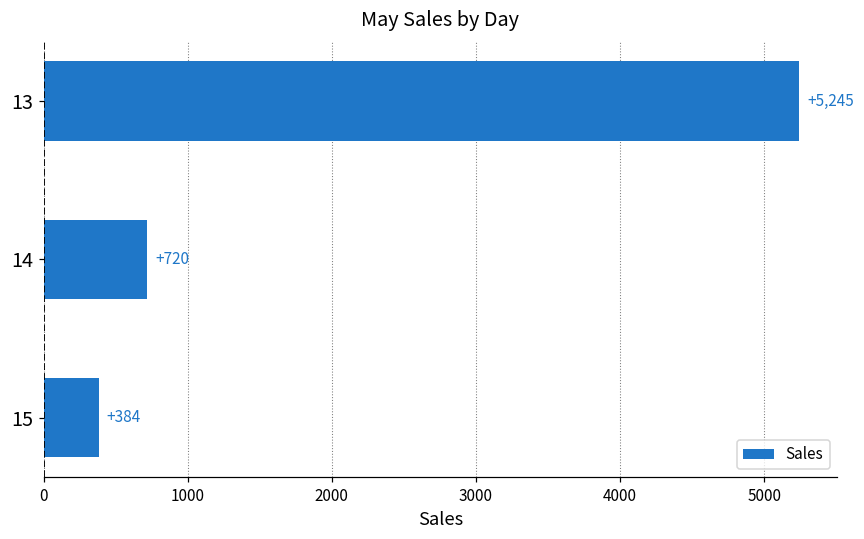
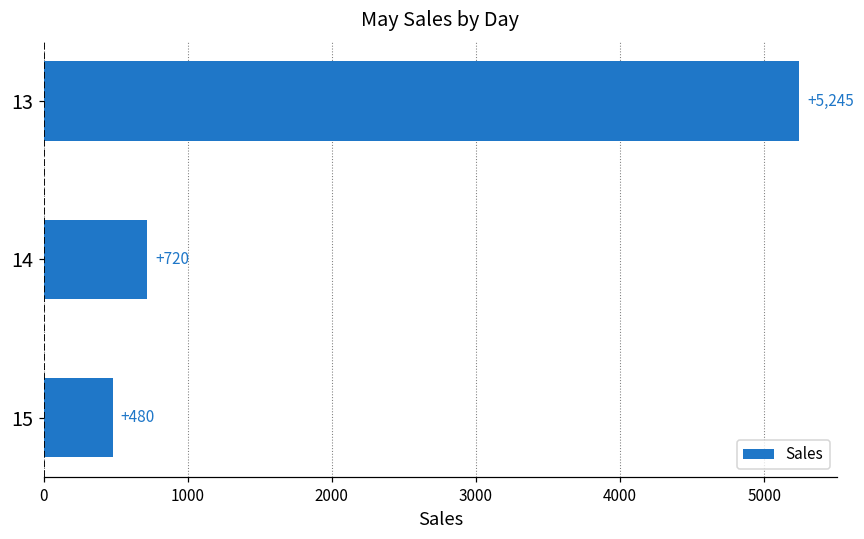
15: +384 -> +480
